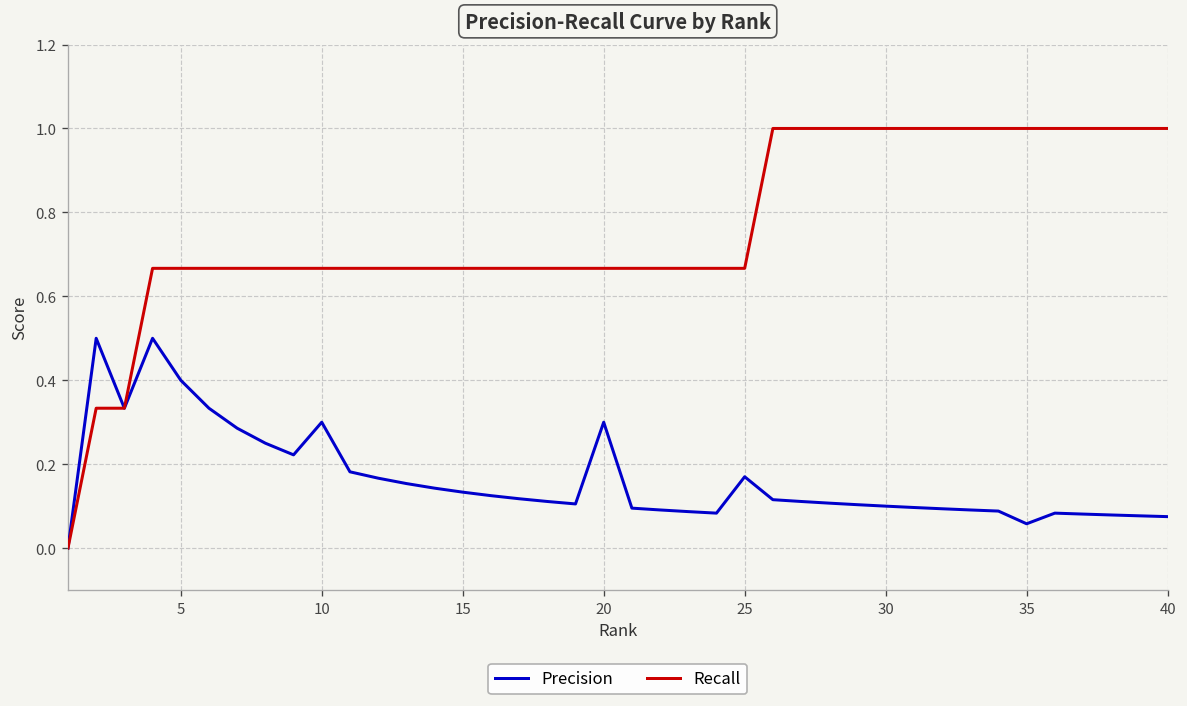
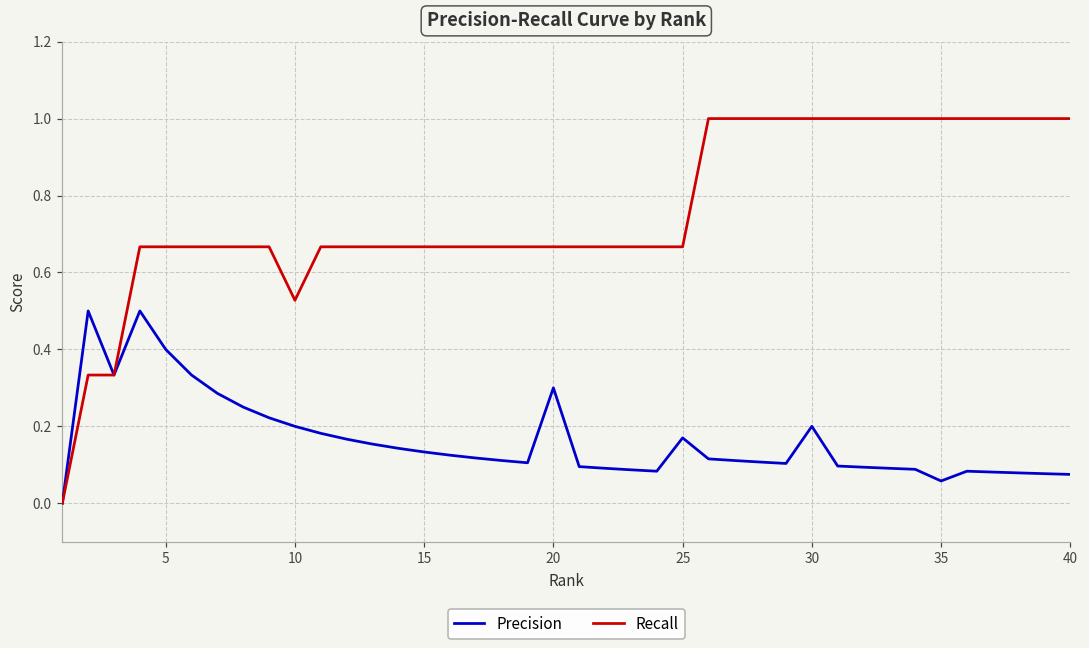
Precision, 10: 0.3 -> 0.2
Recall, 10: 0.67 -> 0.53
Precision, 30: 0.1 -> 0.2
